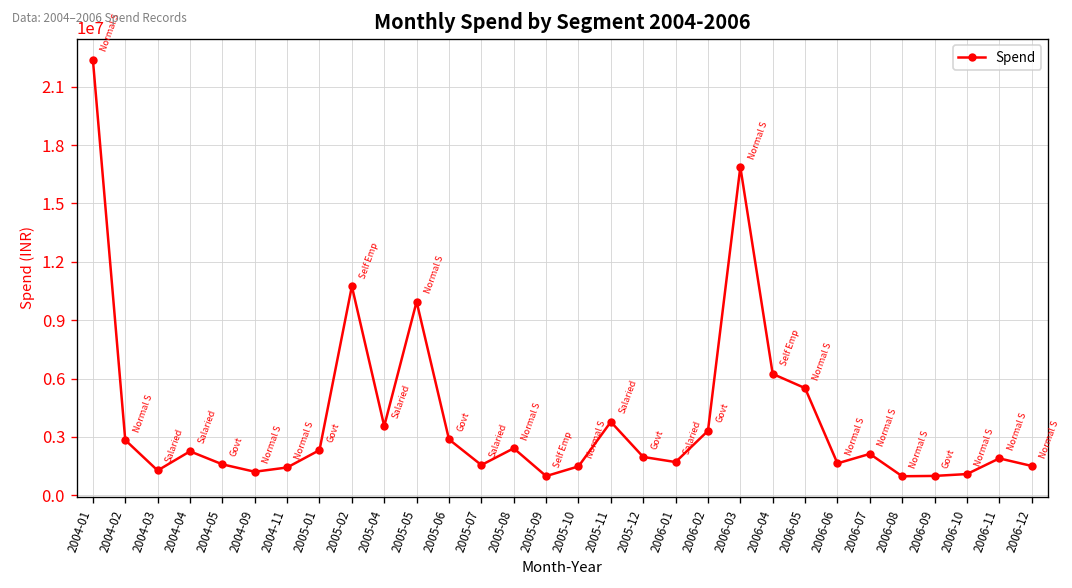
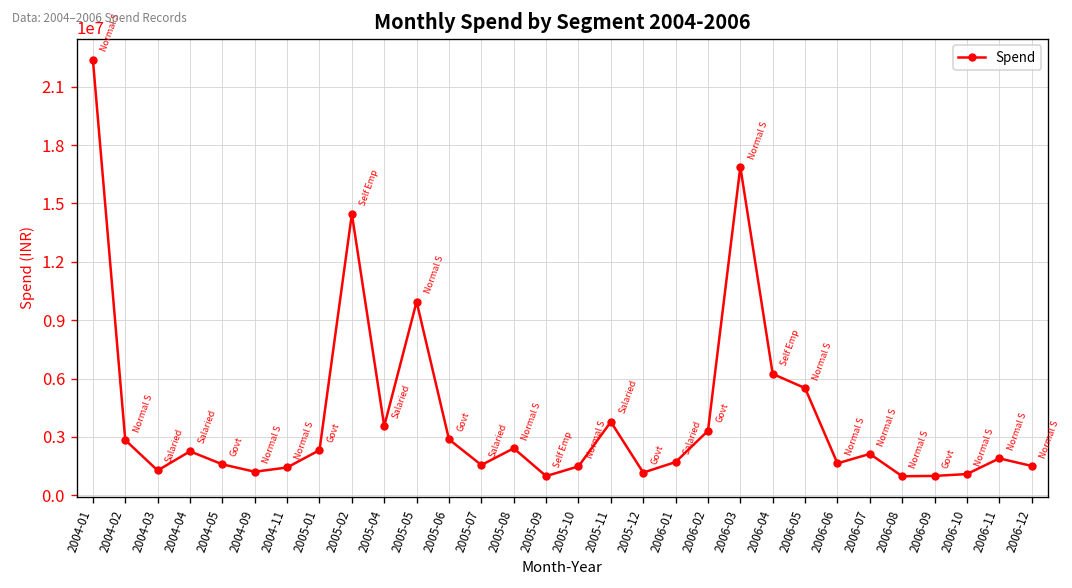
2005-02: 10700000 -> 14500000
2005-12: 2000000 -> 1200000
